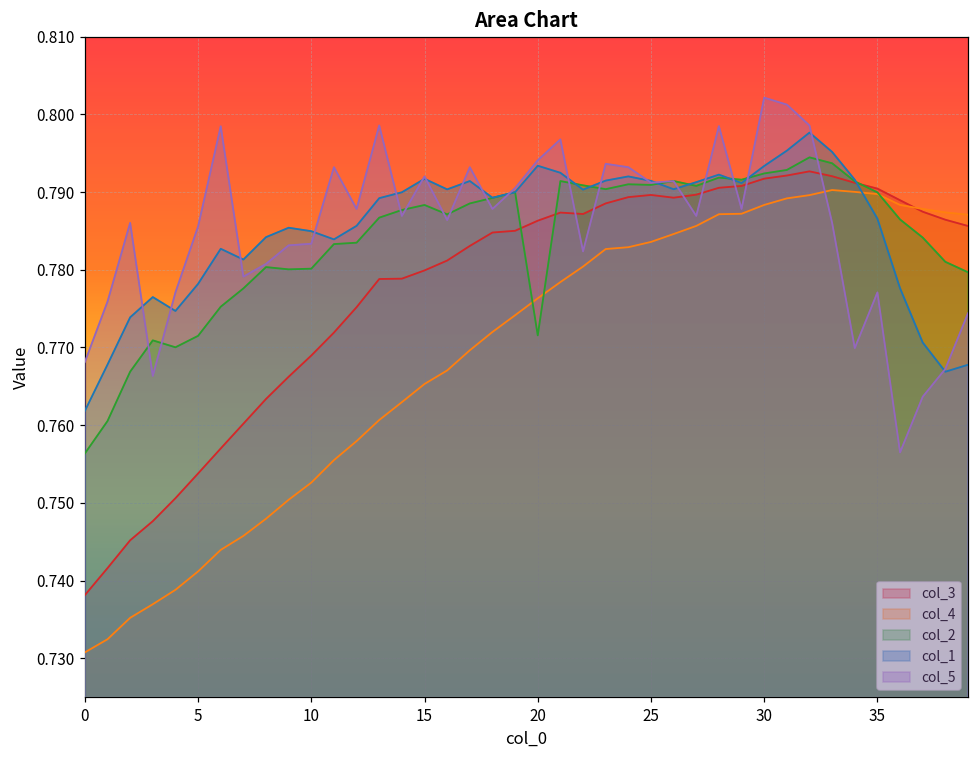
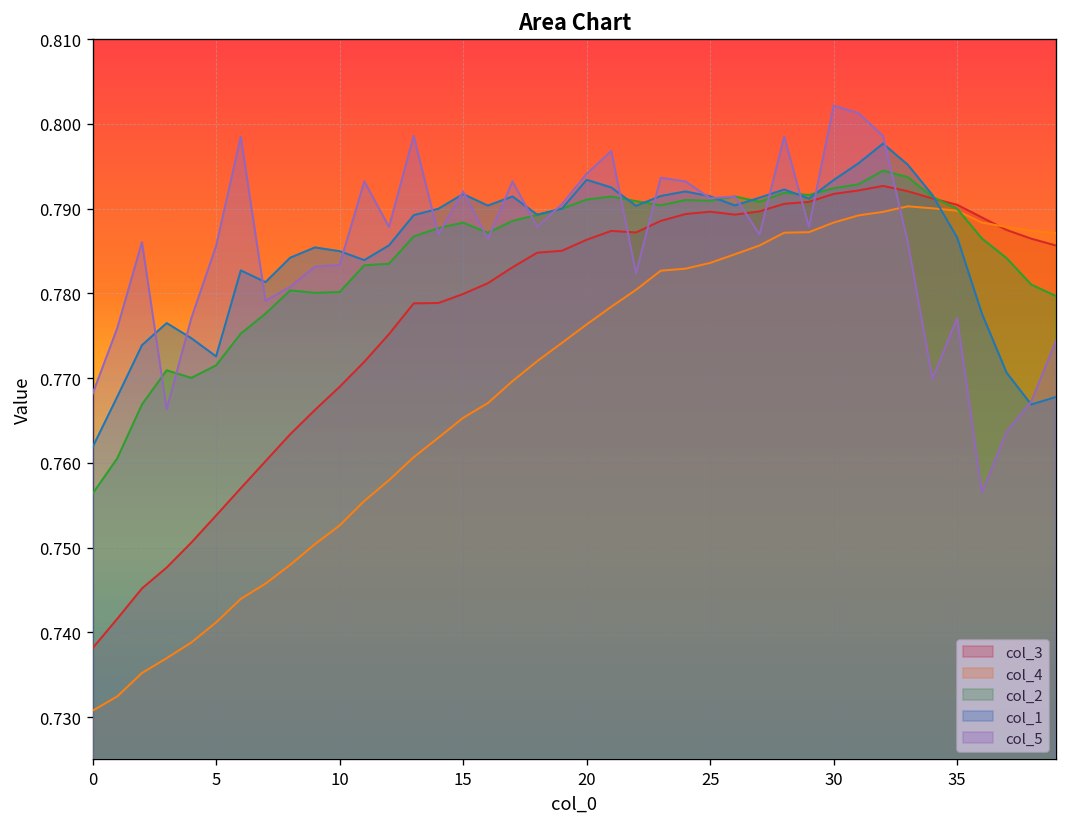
col_1, 5: 0.778 -> 0.773
col_2, 20: 0.772 -> 0.791
